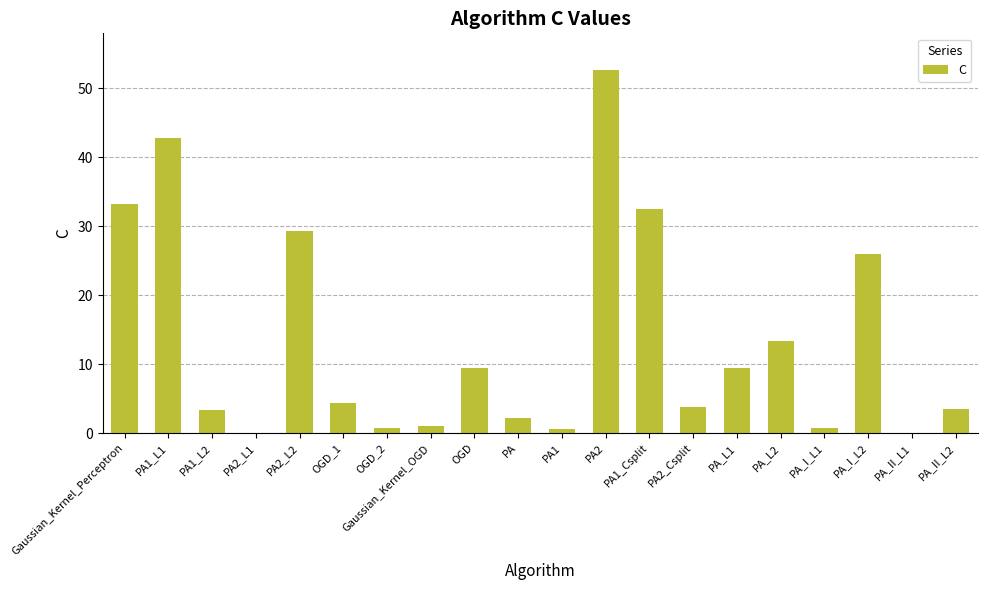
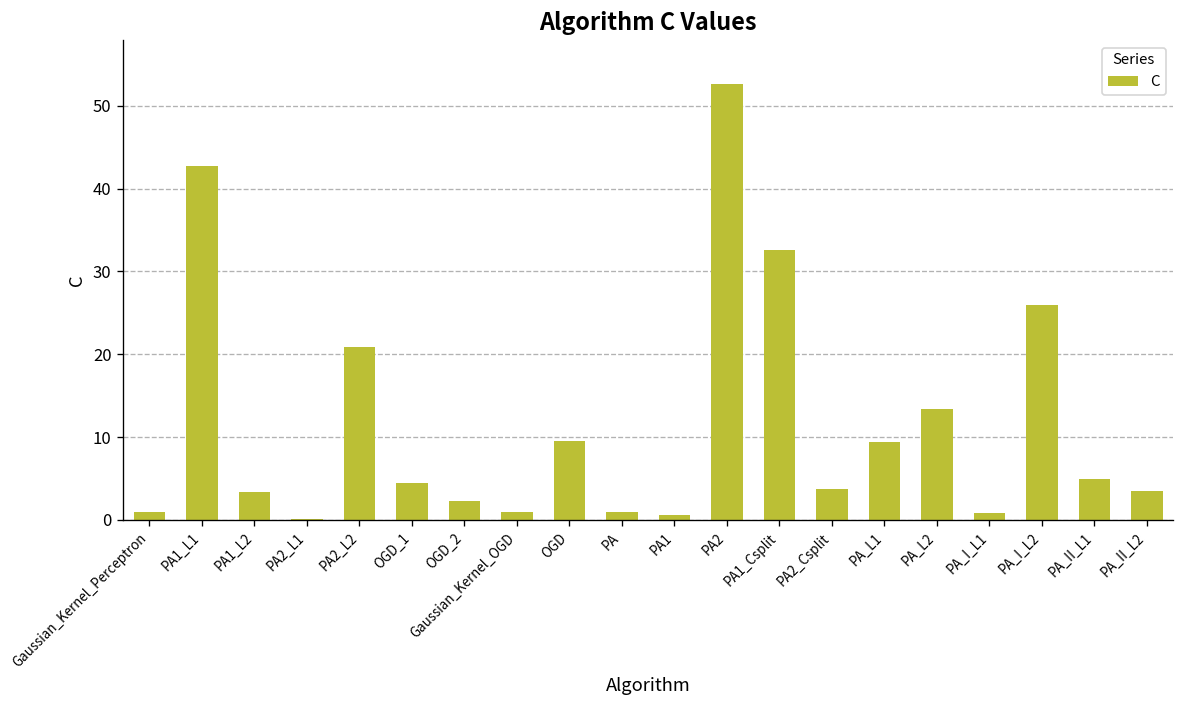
Gaussian_Kernel_Perceptron: 33 -> 1
PA2_L2: 29 -> 21
OGD_2: 1 -> 2
PA: 2 -> 1
PA_II_L1: 0 -> 5
